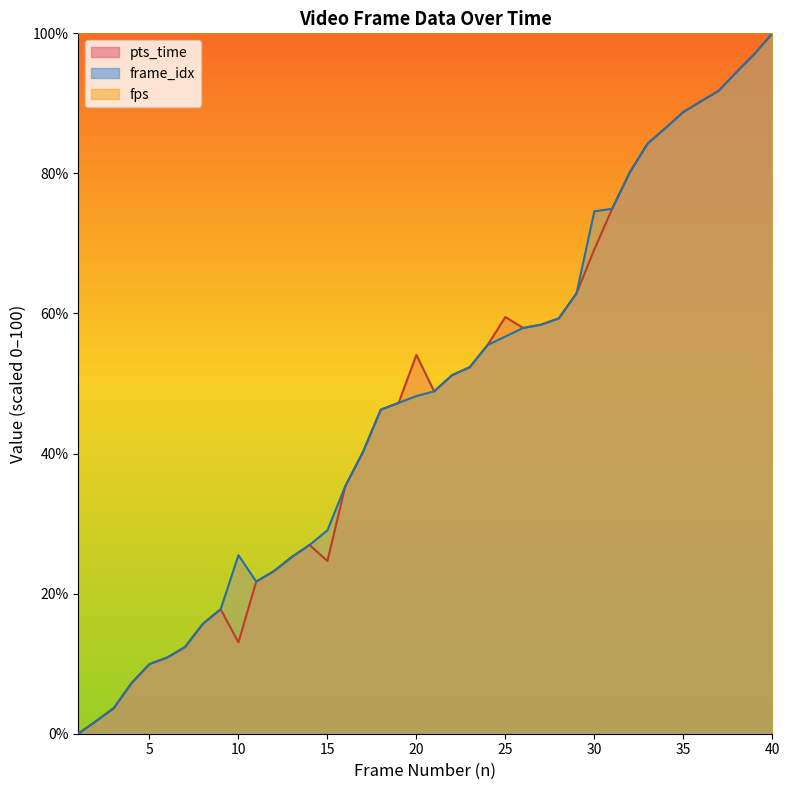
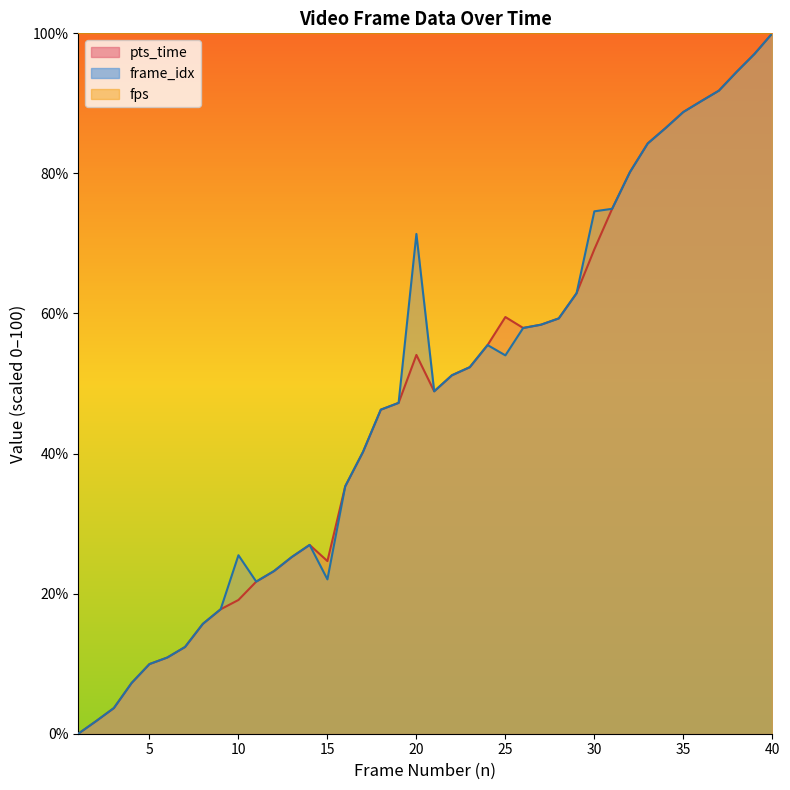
pts_time, 10: 13% -> 19%
frame_idx, 15: 29% -> 22%
frame_idx, 20: 48% -> 71%
frame_idx, 25: 57% -> 54%
